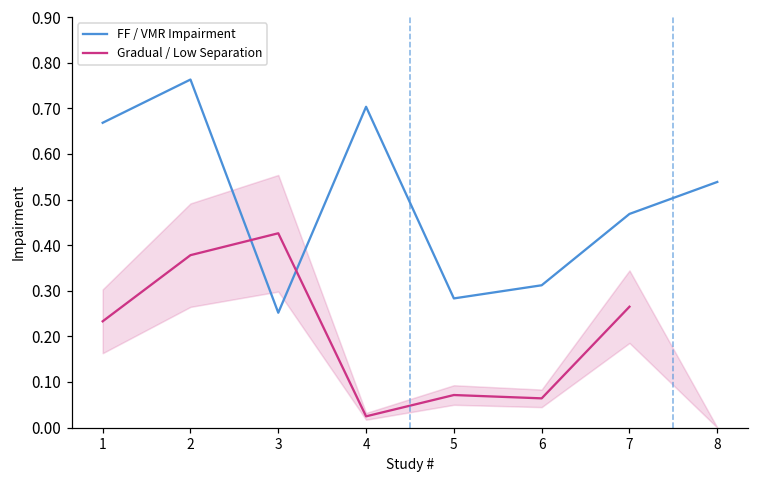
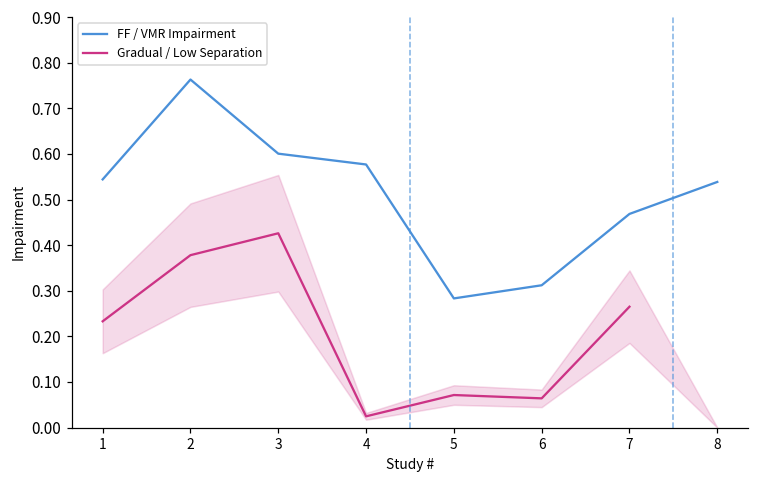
FF / VMR Impairment, 1: 0.67 -> 0.54
FF / VMR Impairment, 3: 0.25 -> 0.60
FF / VMR Impairment, 4: 0.70 -> 0.58
